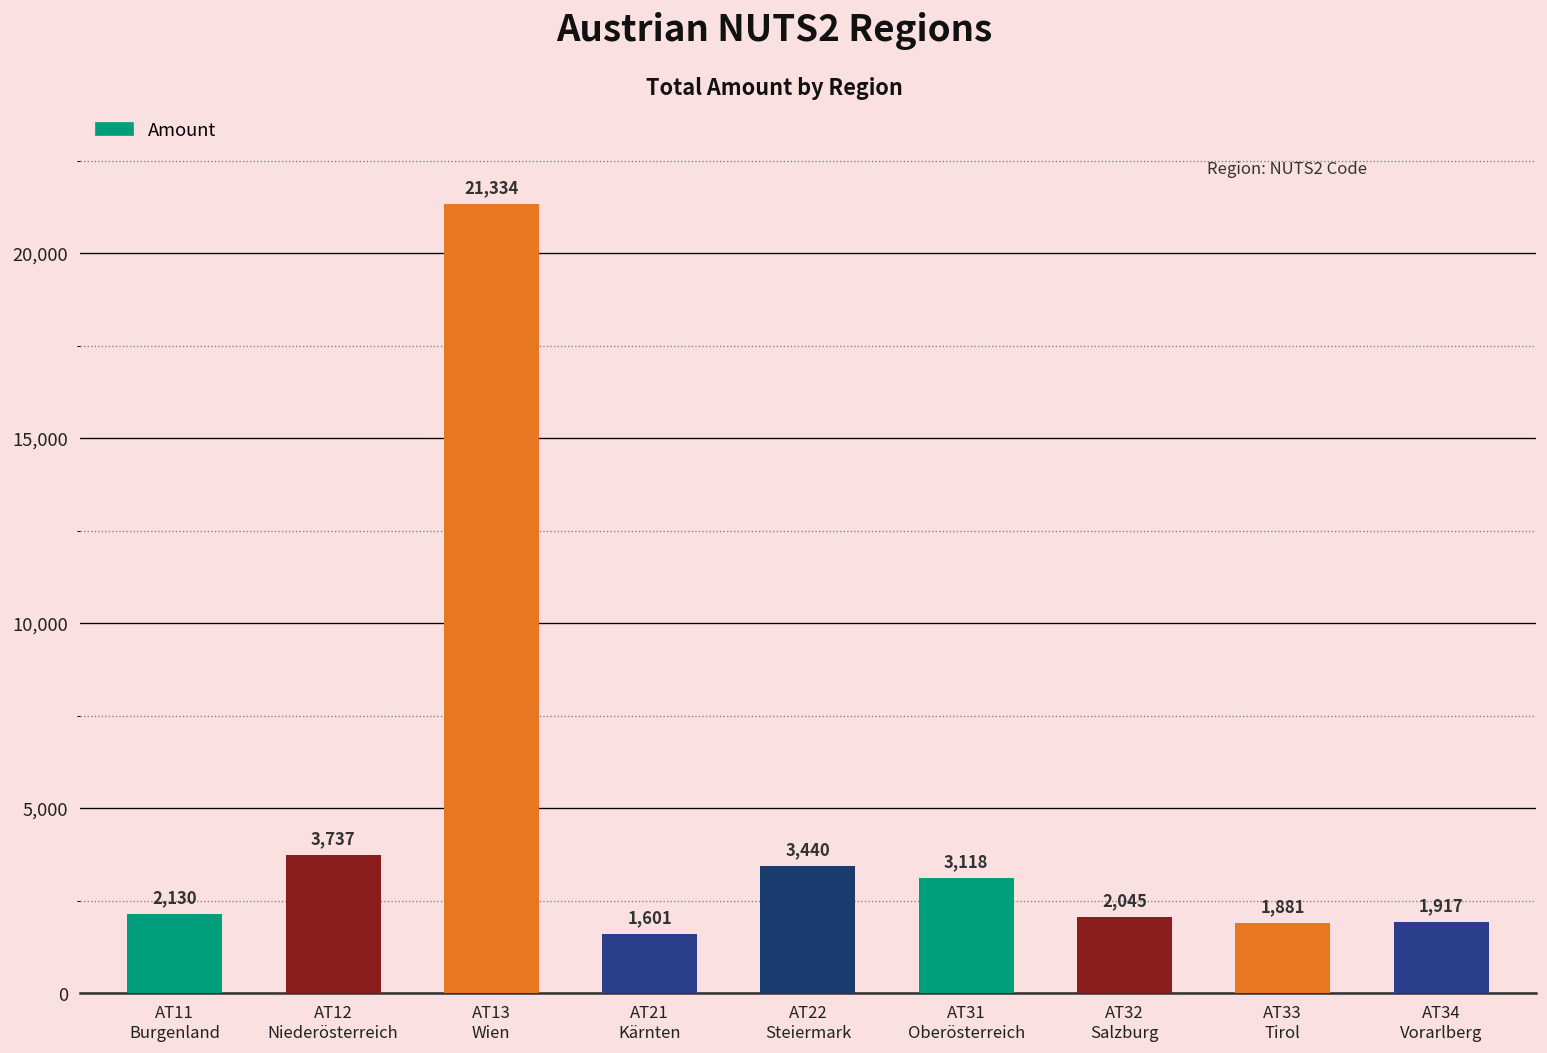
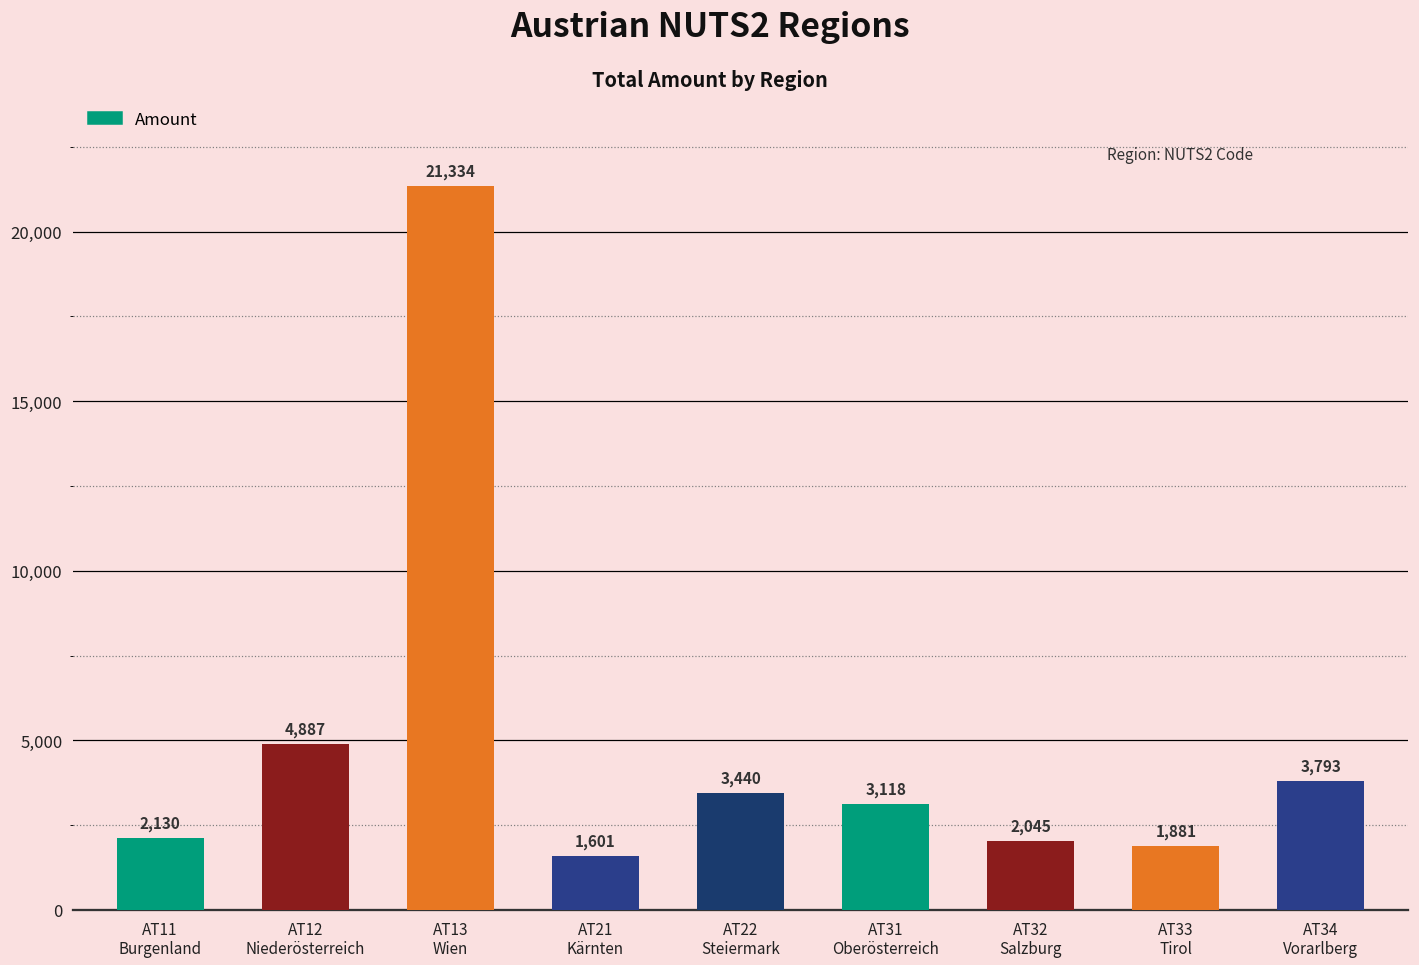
AT12 Niederösterreich: 3,737 -> 4,887
AT34 Vorarlberg: 1,917 -> 3,793
